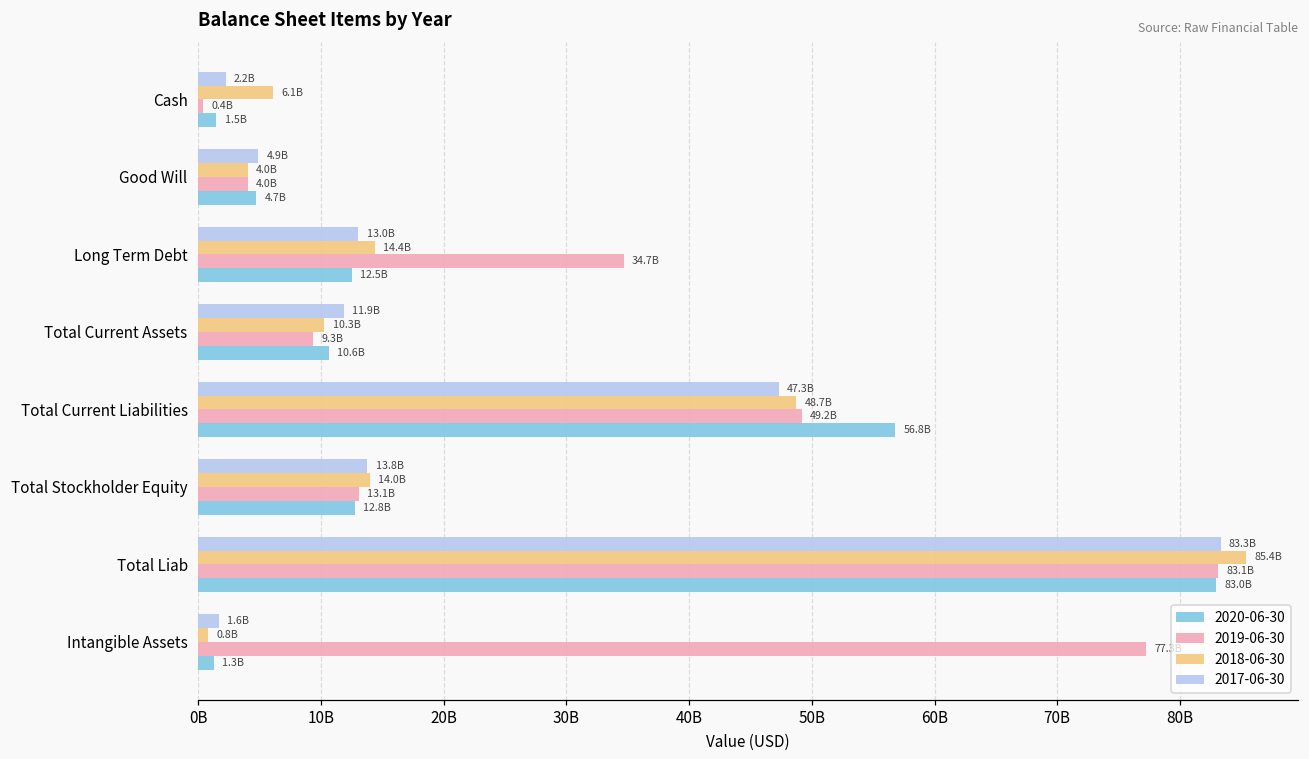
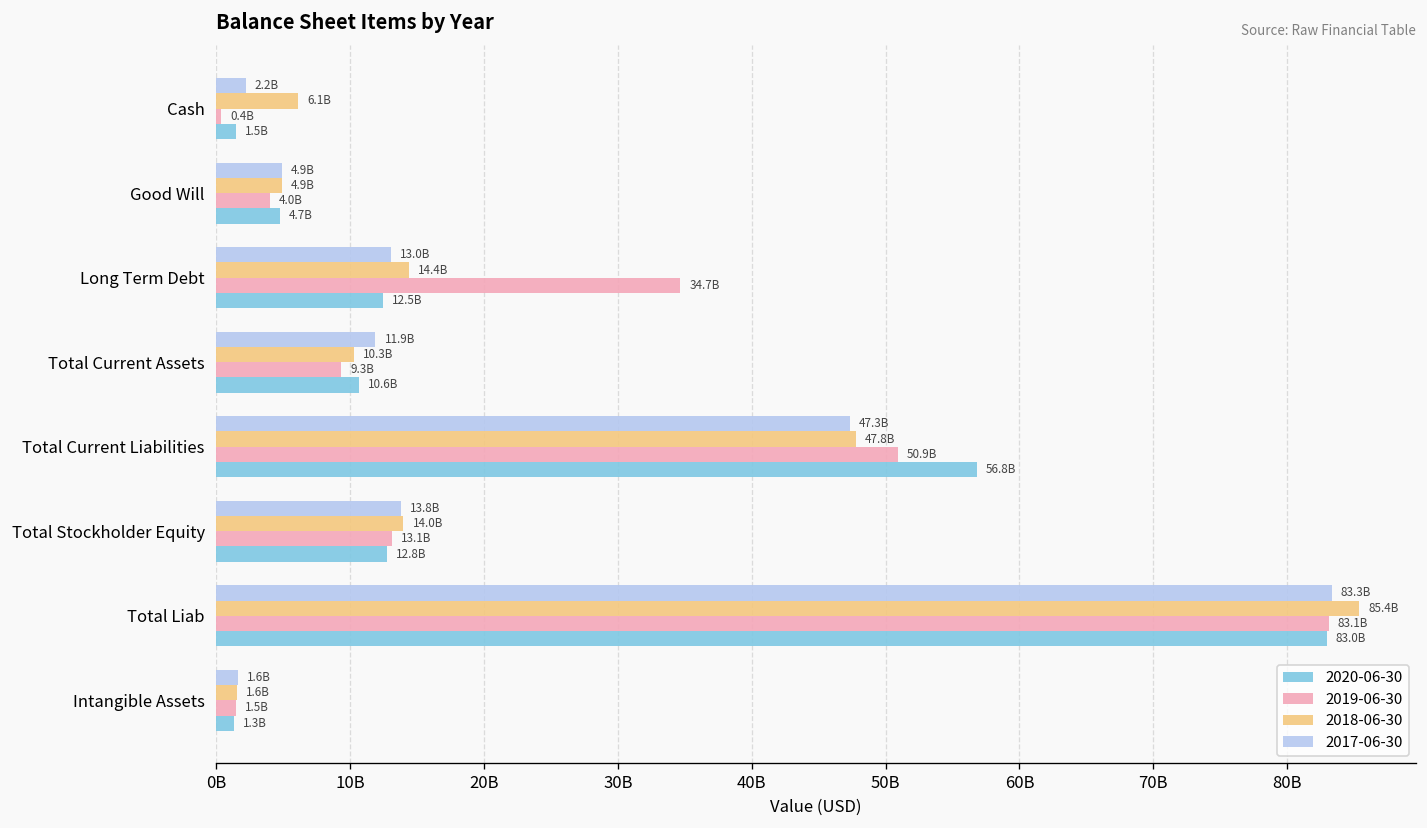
2018-06-30, Good Will: 4.0B -> 4.9B
2018-06-30, Total Current Liabilities: 48.7B -> 47.8B
2019-06-30, Total Current Liabilities: 49.2B -> 50.9B
2018-06-30, Intangible Assets: 0.8B -> 1.6B
2019-06-30, Intangible Assets: 77300000000 -> 1500000000
